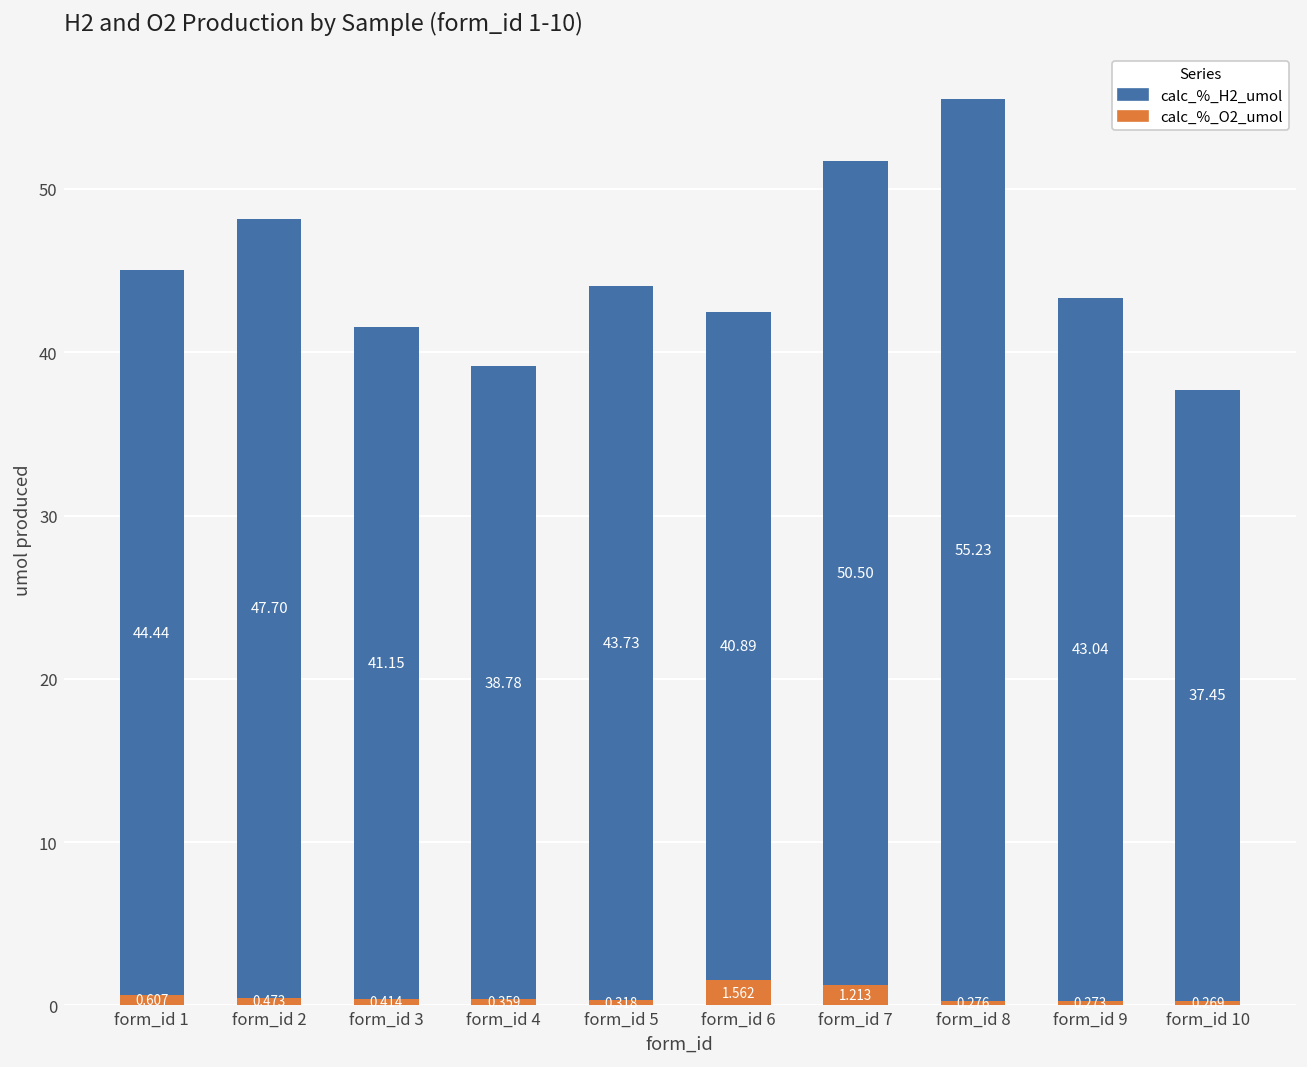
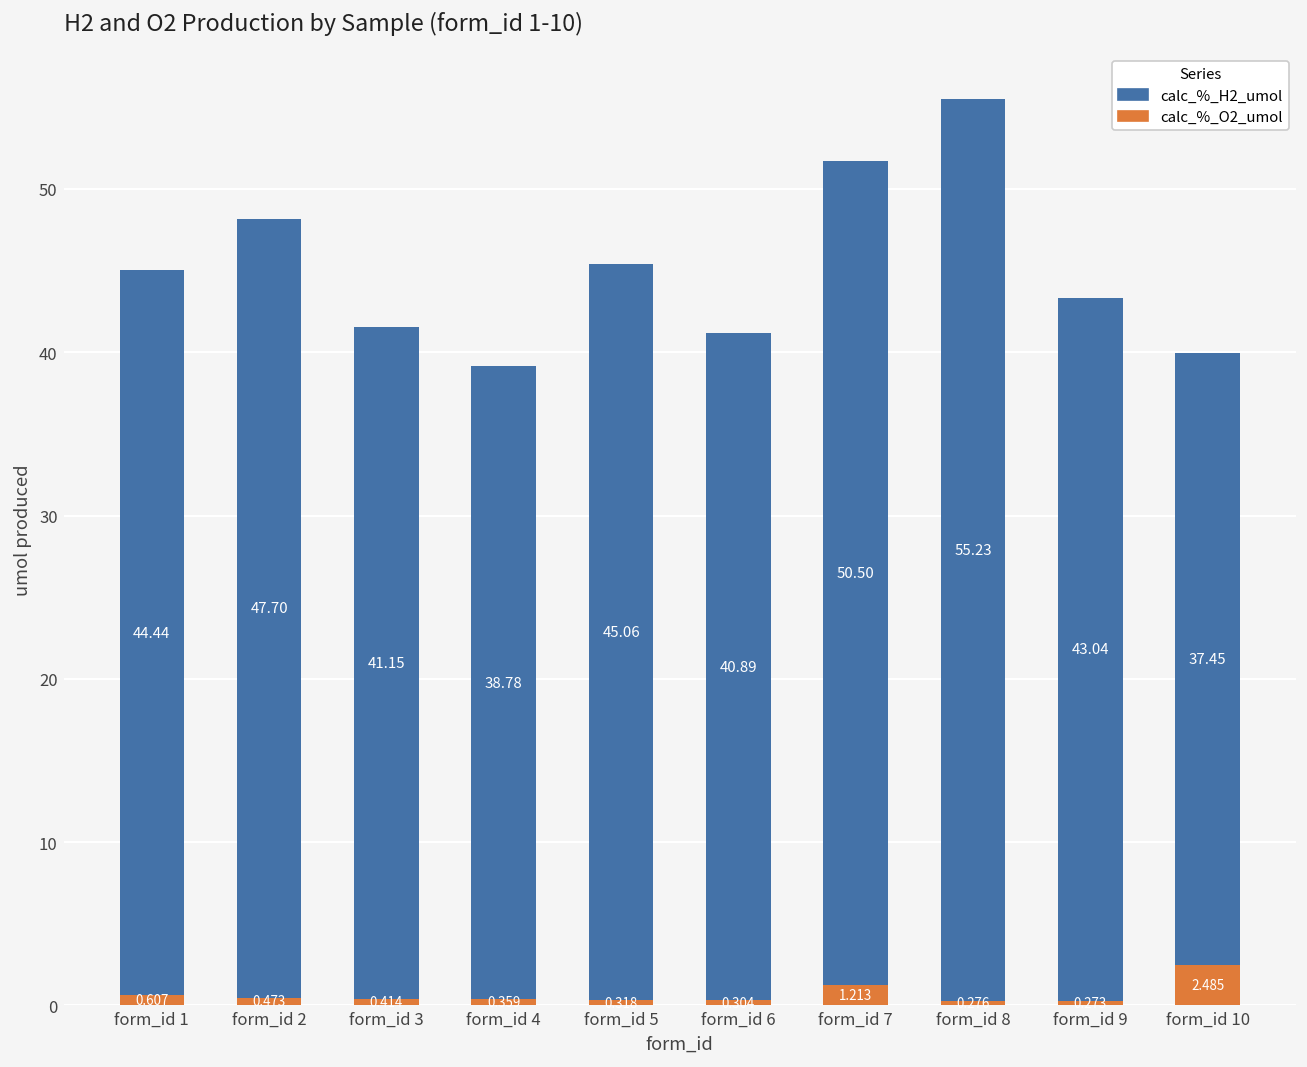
calc_%_H2_umol, form_id 5: 43.73 -> 45.06
calc_%_O2_umol, form_id 6: 1.562 -> 0.304
calc_%_O2_umol, form_id 10: 0.269 -> 2.485
